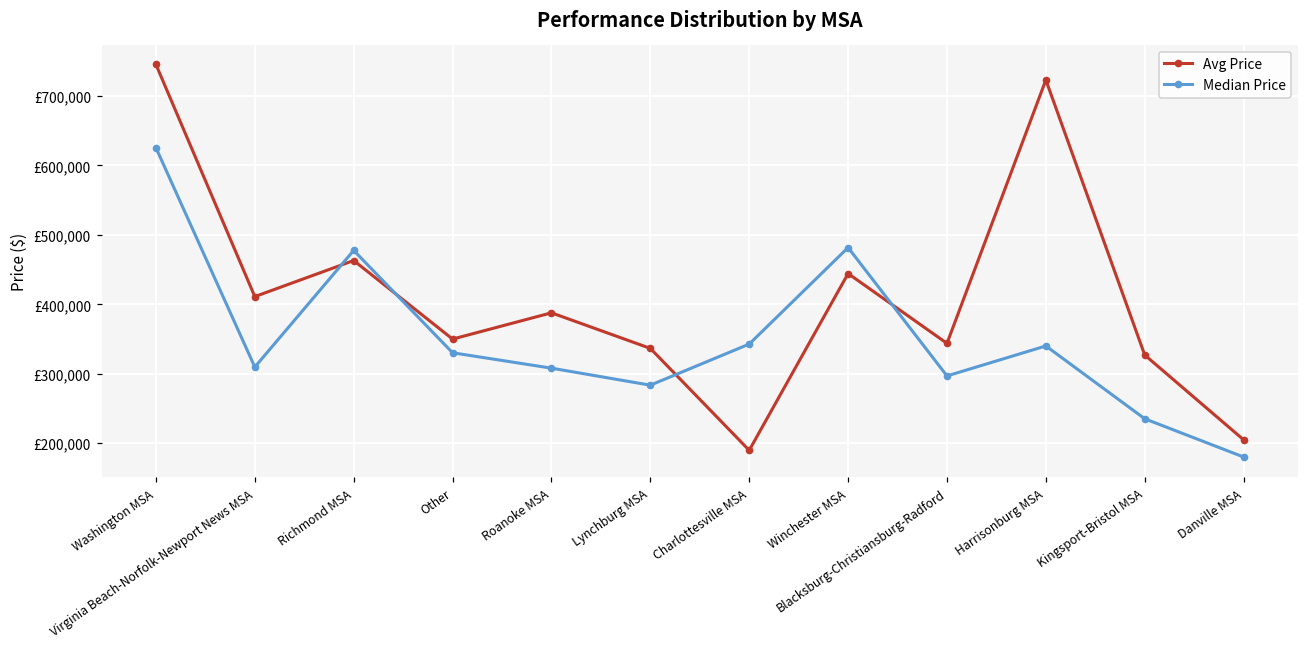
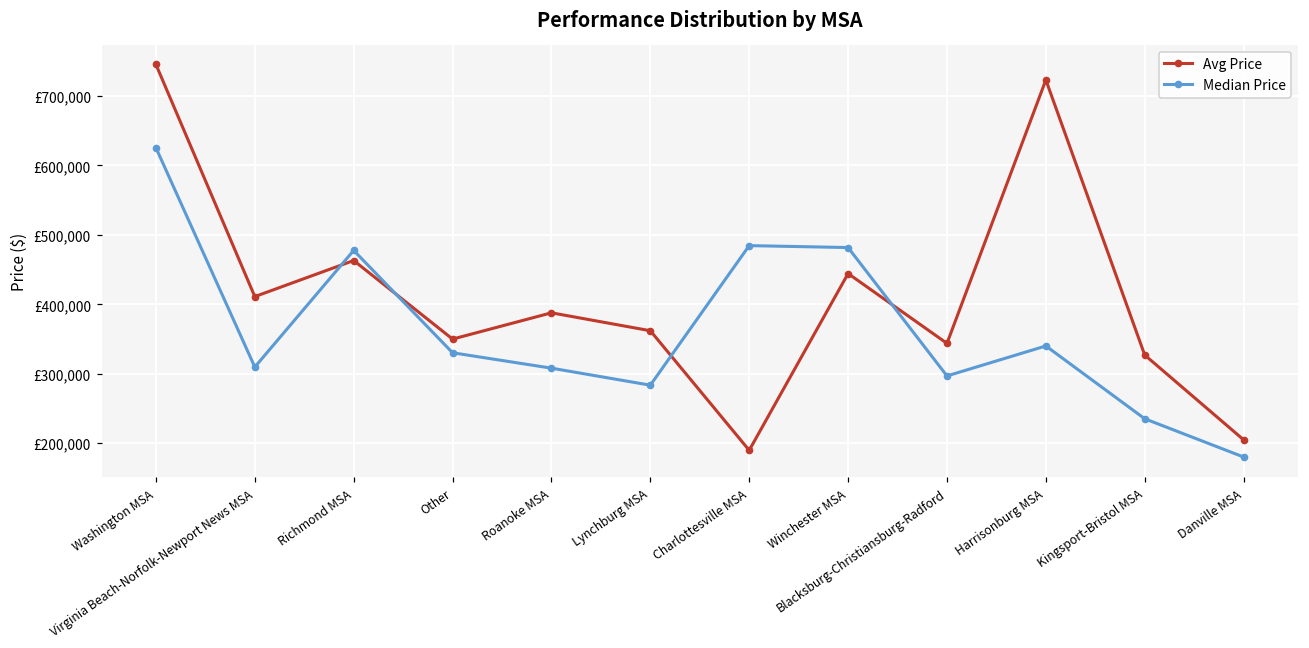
Avg Price, Lynchburg MSA: £340,000 -> £360,000
Median Price, Charlottesville MSA: £340,000 -> £480,000
